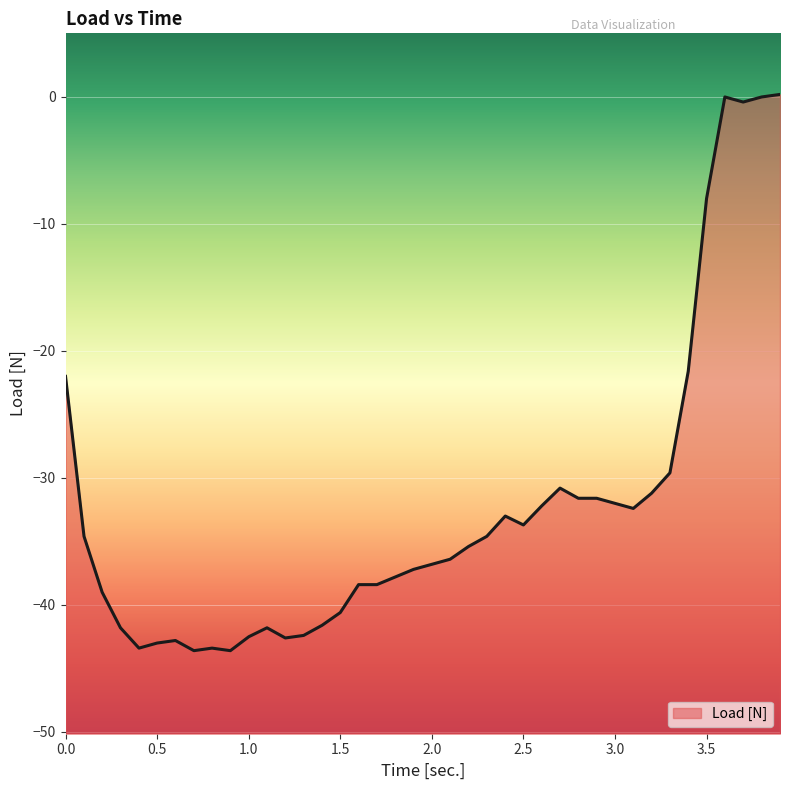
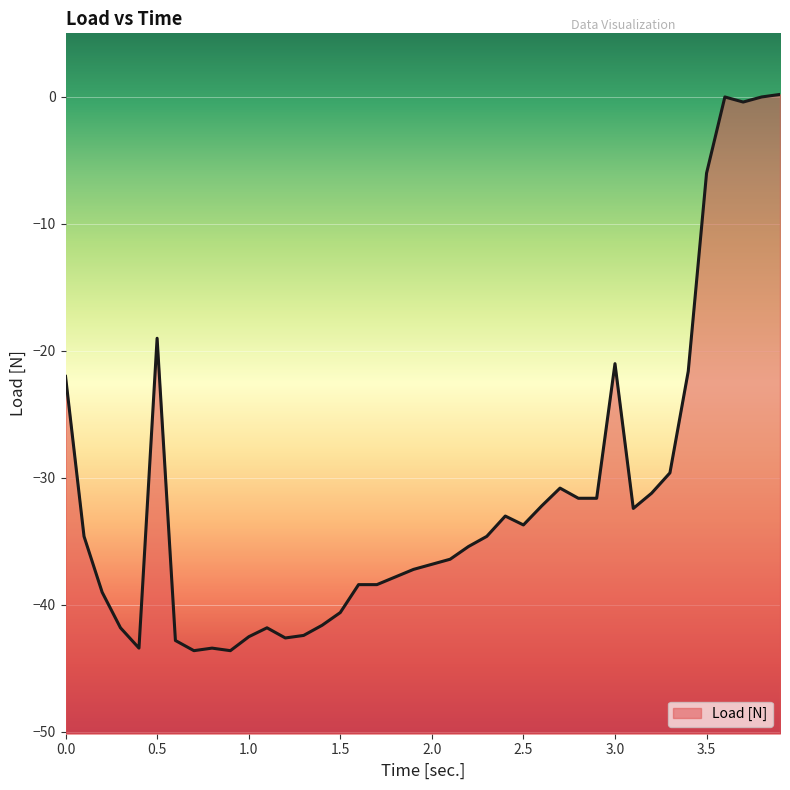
0.5: -43 -> -19
3.0: -32 -> -21
3.5: -8 -> -6
